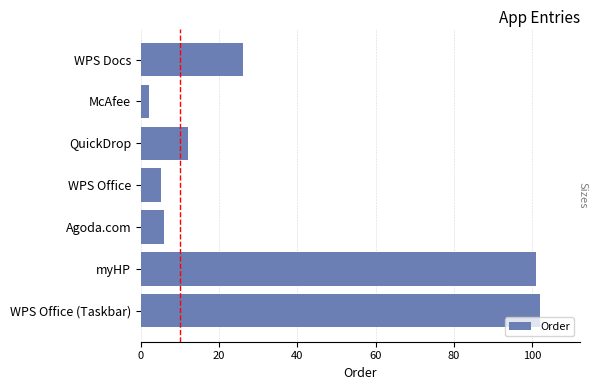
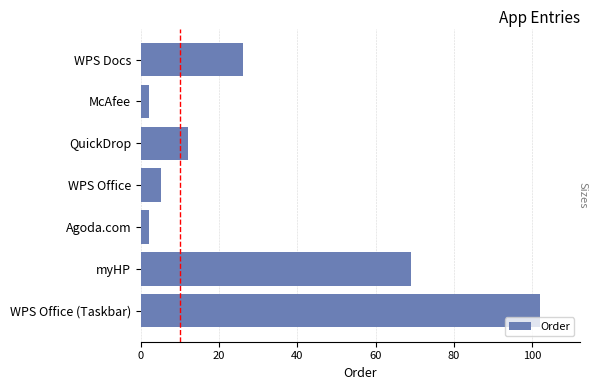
Agoda.com: 6 -> 2
myHP: 101 -> 69
